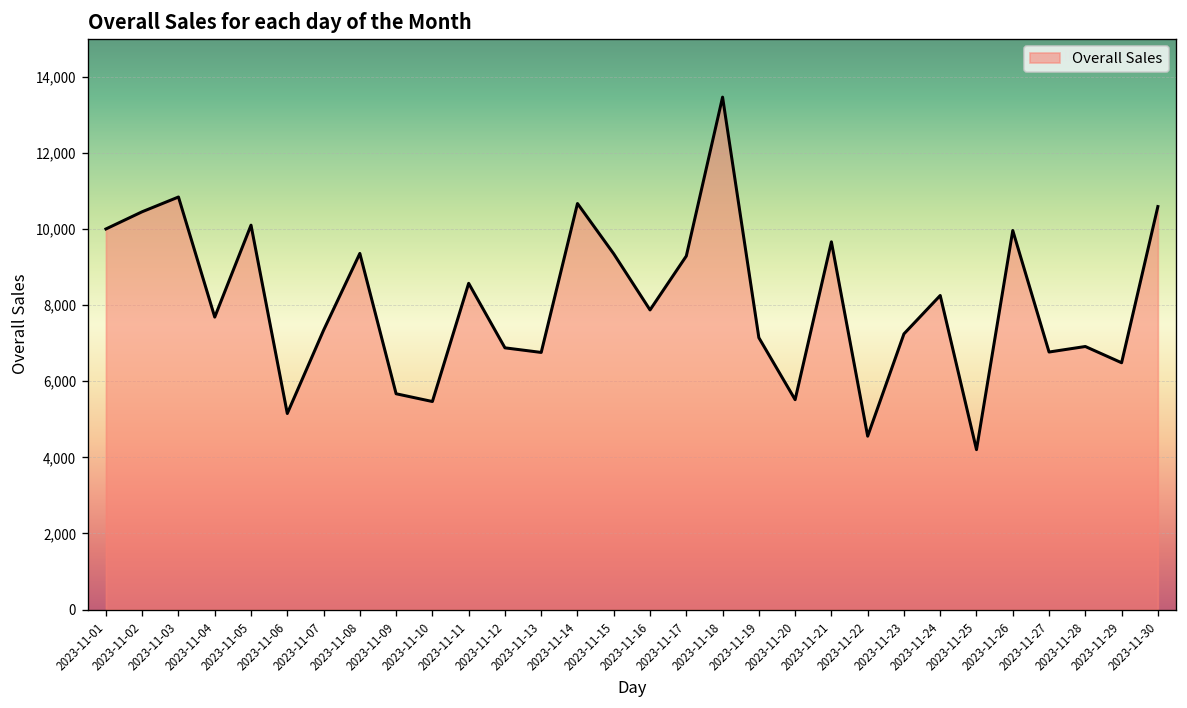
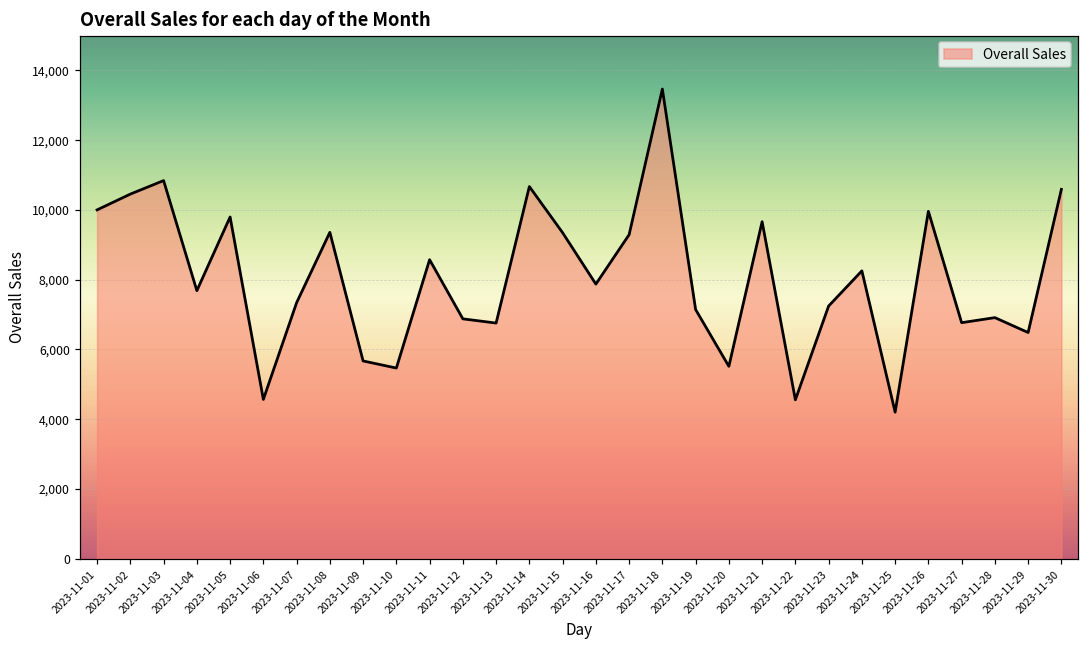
2023-11-05: 10,100 -> 9,800
2023-11-06: 5,200 -> 4,600
